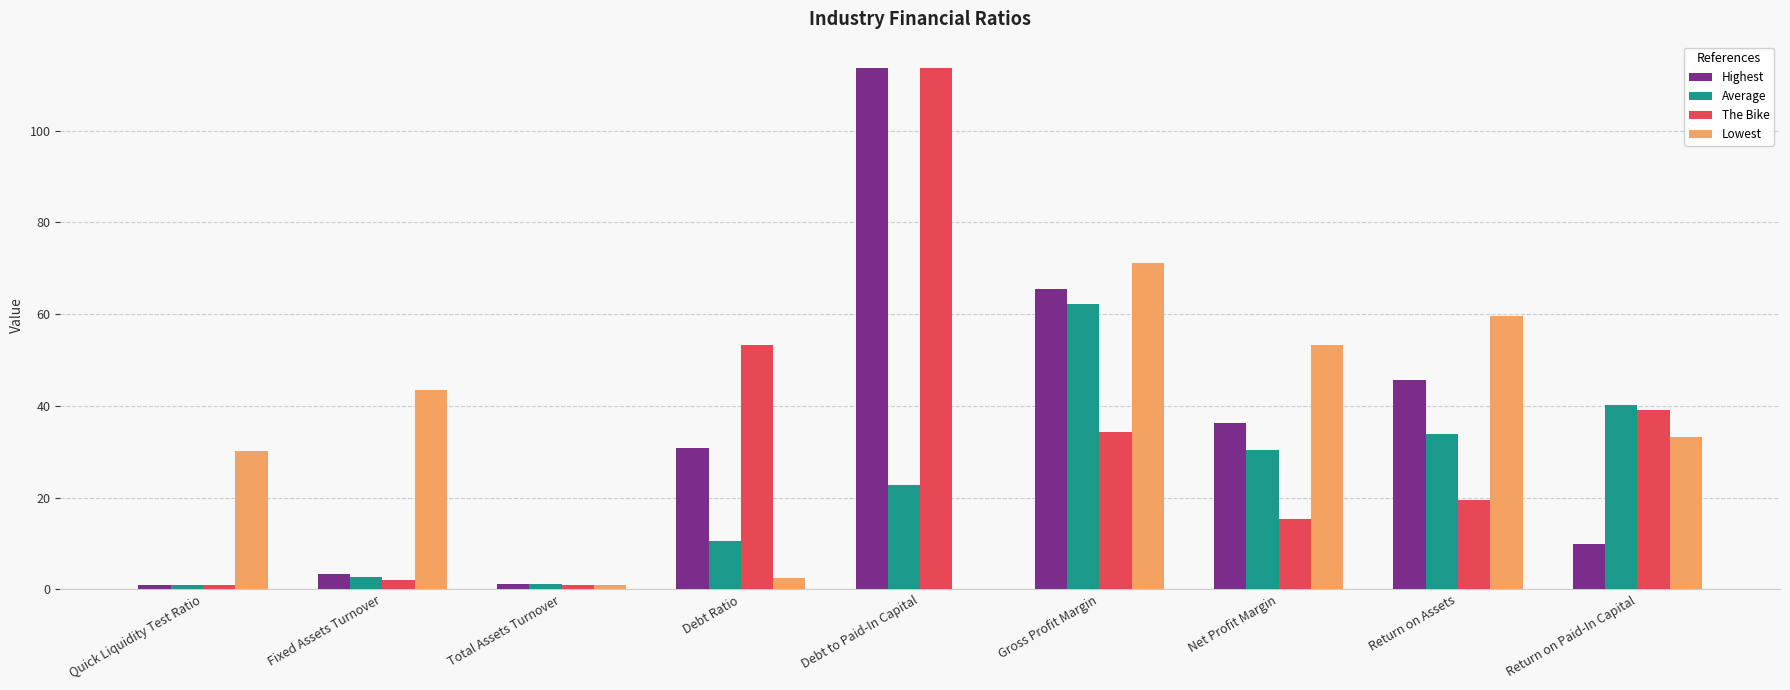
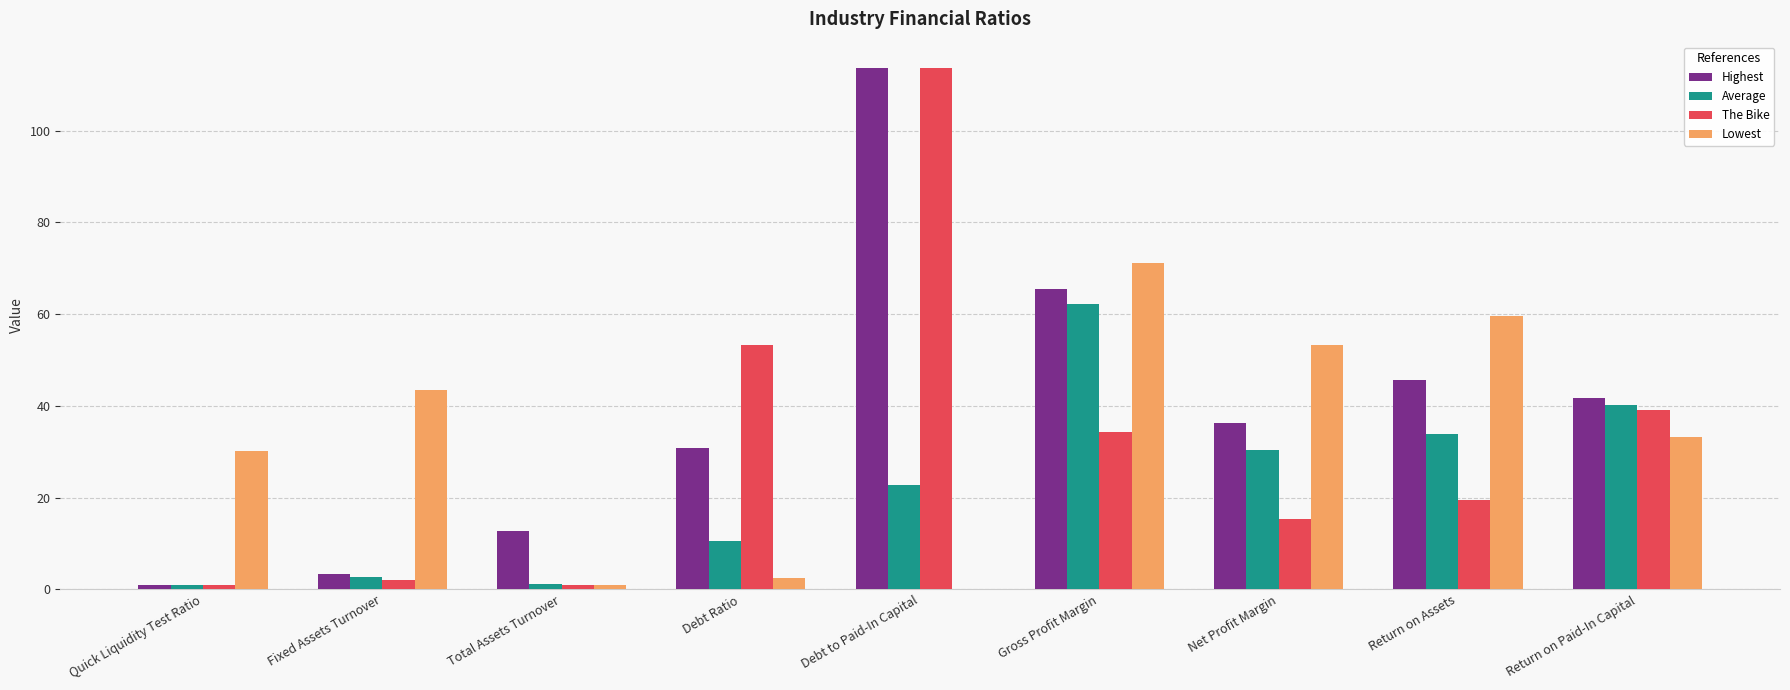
Highest, Total Assets Turnover: 1 -> 13
Highest, Return on Paid-In Capital: 10 -> 42
